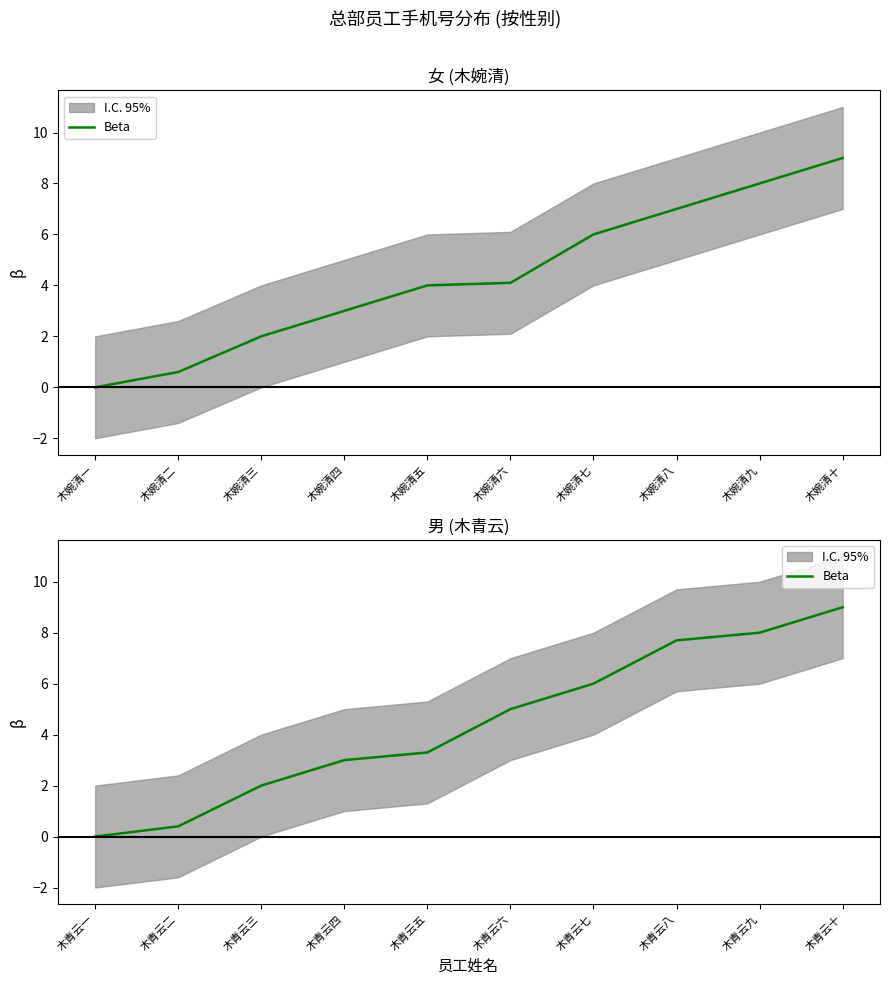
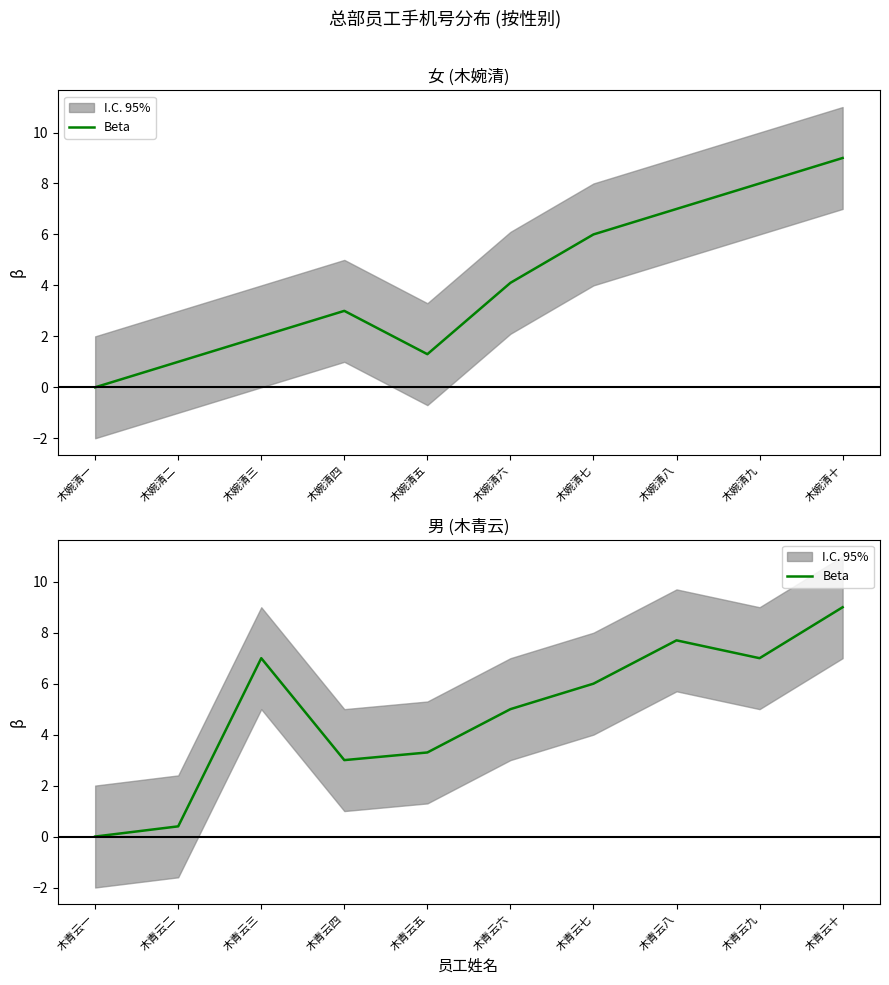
女 (木婉清), Beta, 木婉清二: 0.6 -> 1.0
女 (木婉清), Beta, 木婉清五: 4.0 -> 1.3
男 (木青云), Beta, 木青云三: 2.0 -> 7.0
男 (木青云), Beta, 木青云九: 8.0 -> 7.0
